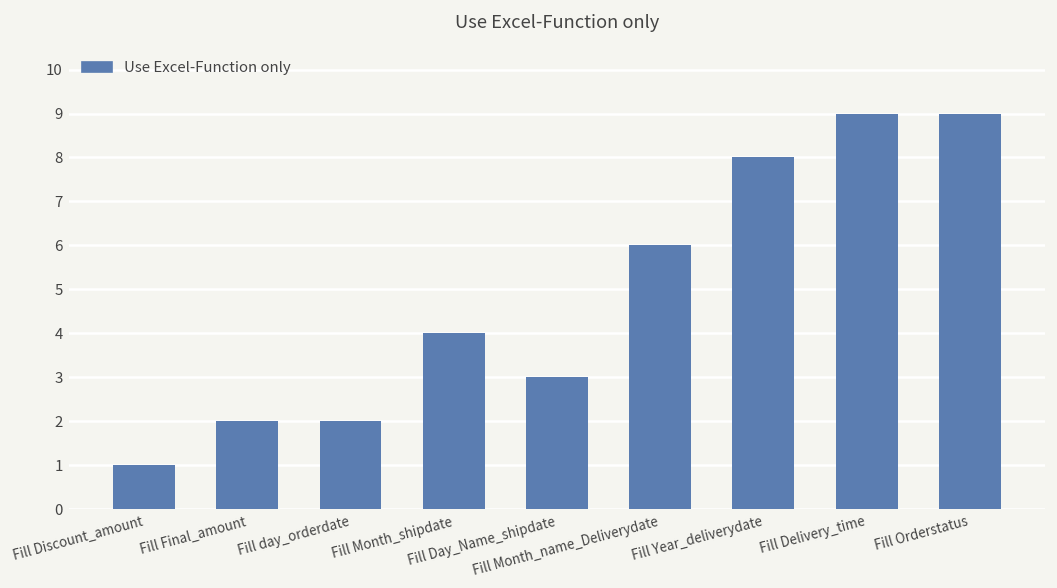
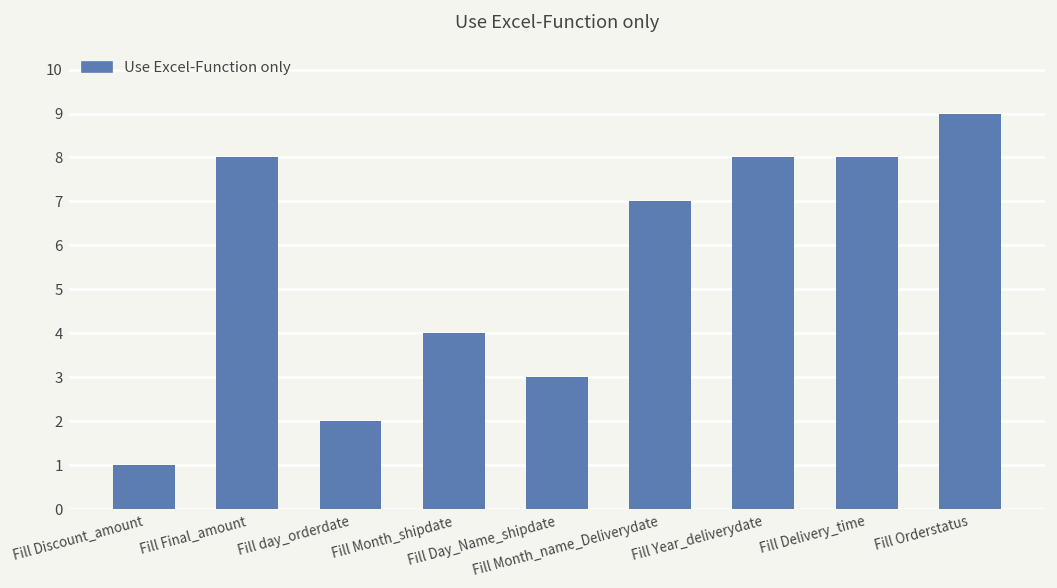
Fill Final_amount: 2 -> 8
Fill Month_name_Deliverydate: 6 -> 7
Fill Delivery_time: 9 -> 8
